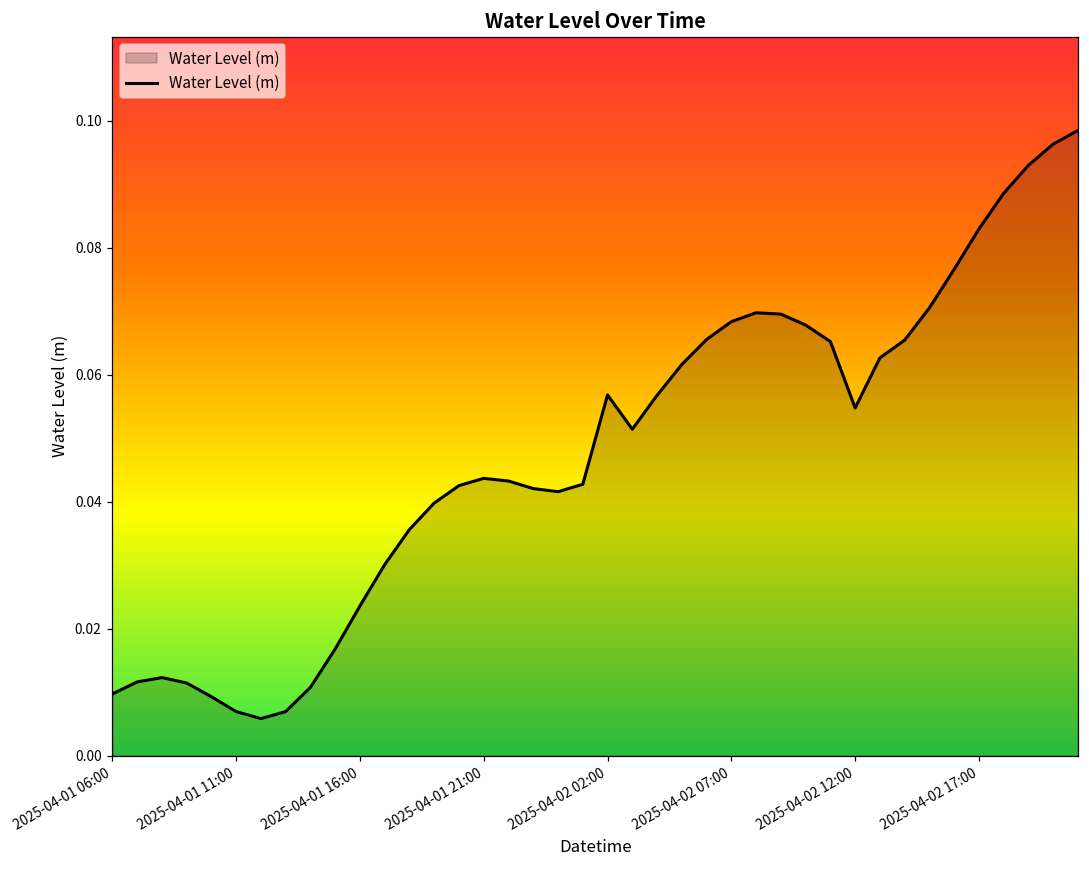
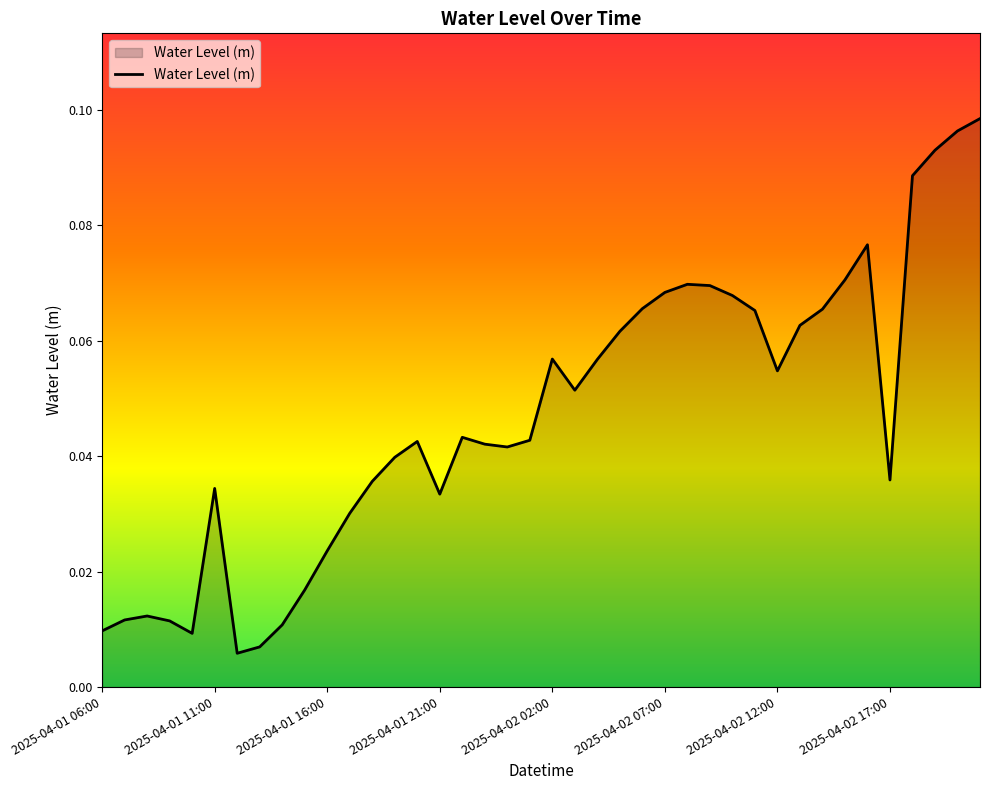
2025-04-01 11:00: 0.007 -> 0.034
2025-04-01 21:00: 0.044 -> 0.033
2025-04-02 17:00: 0.083 -> 0.036
